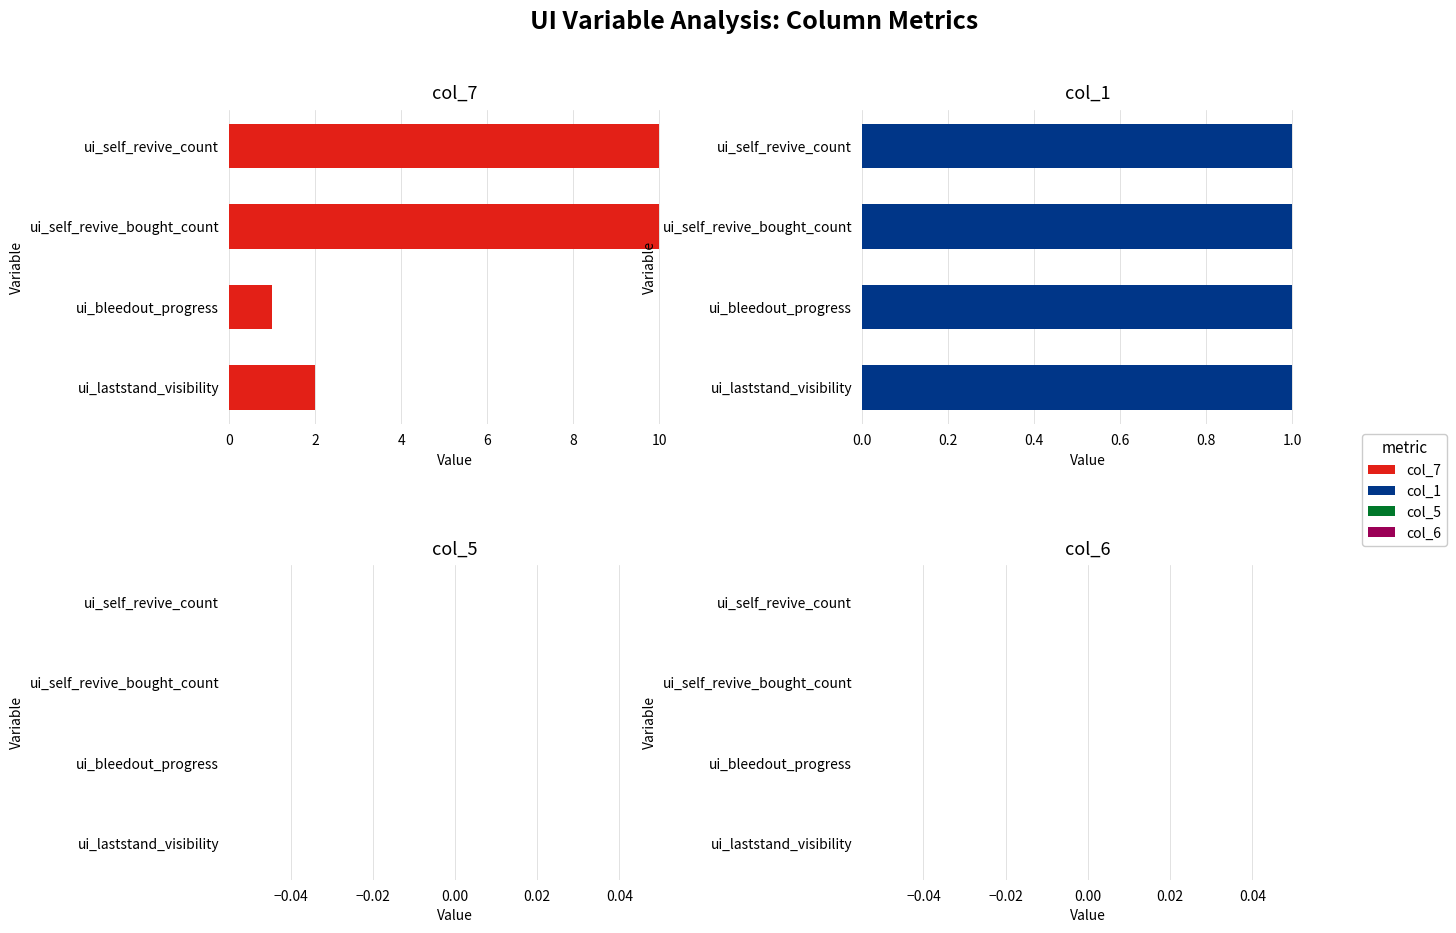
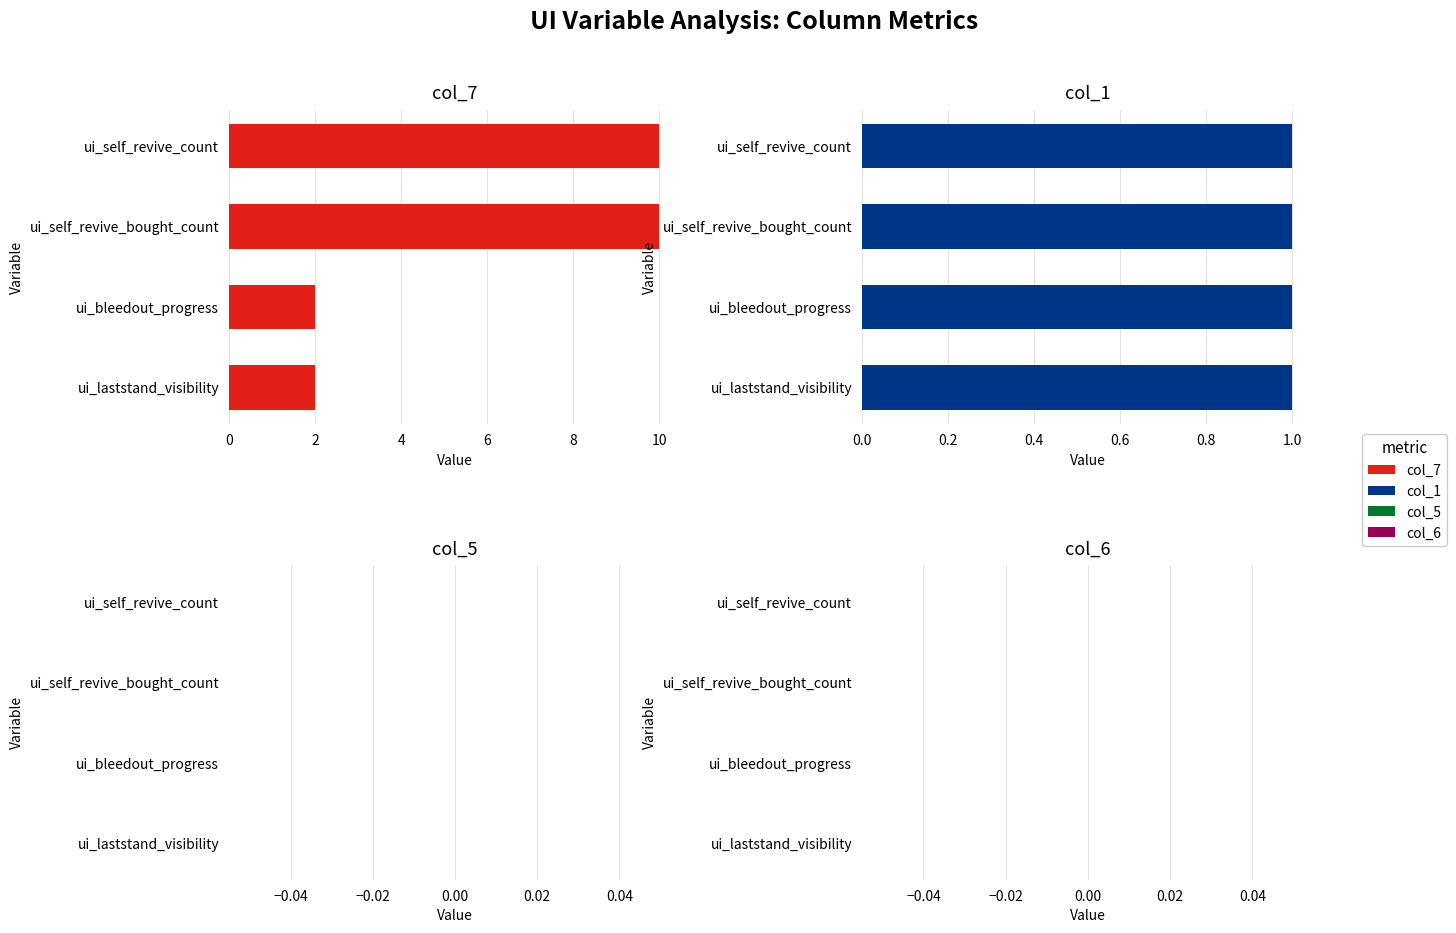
col_7, ui_bleedout_progress: 1 -> 2
